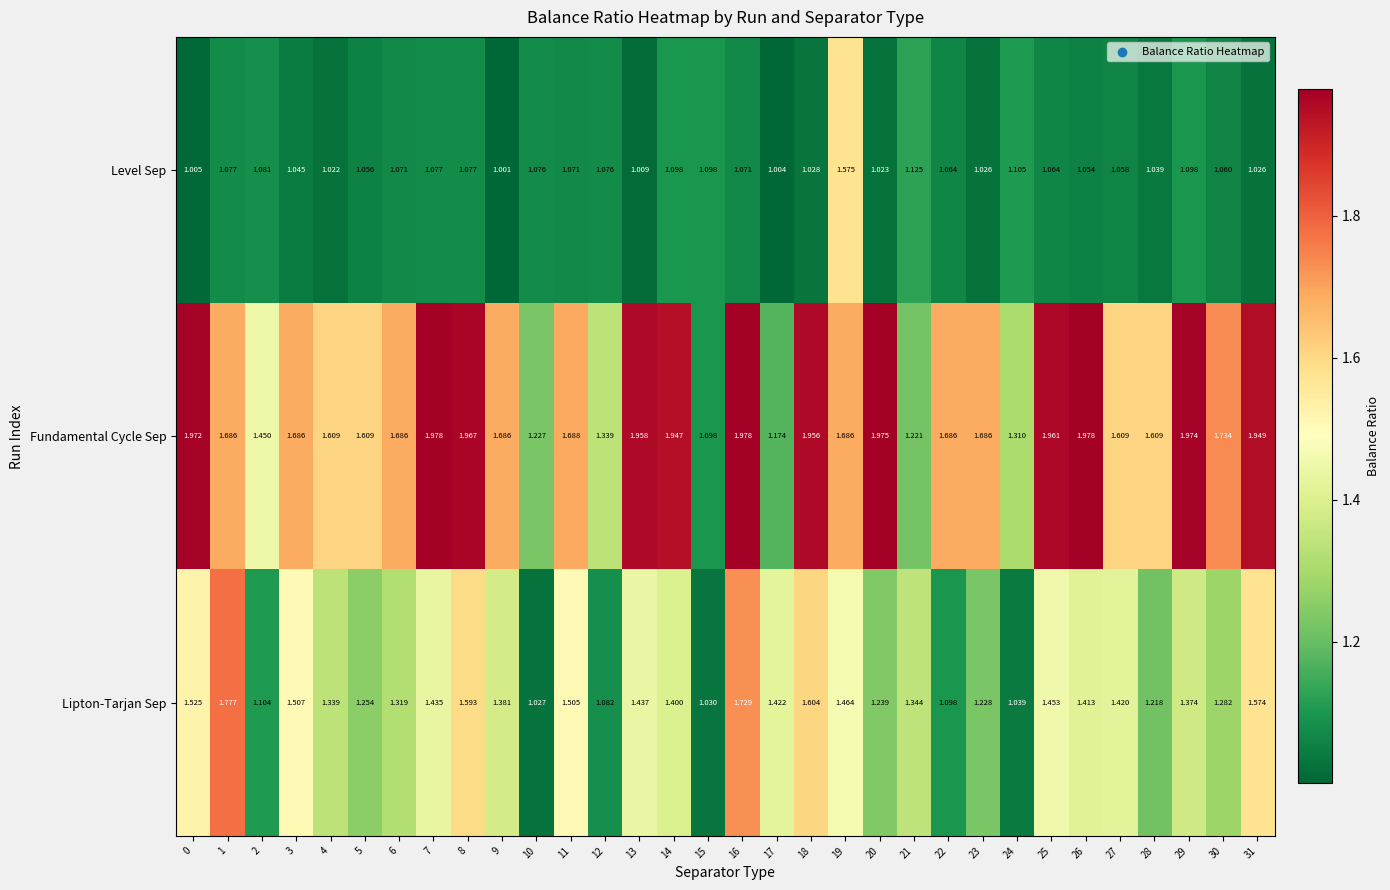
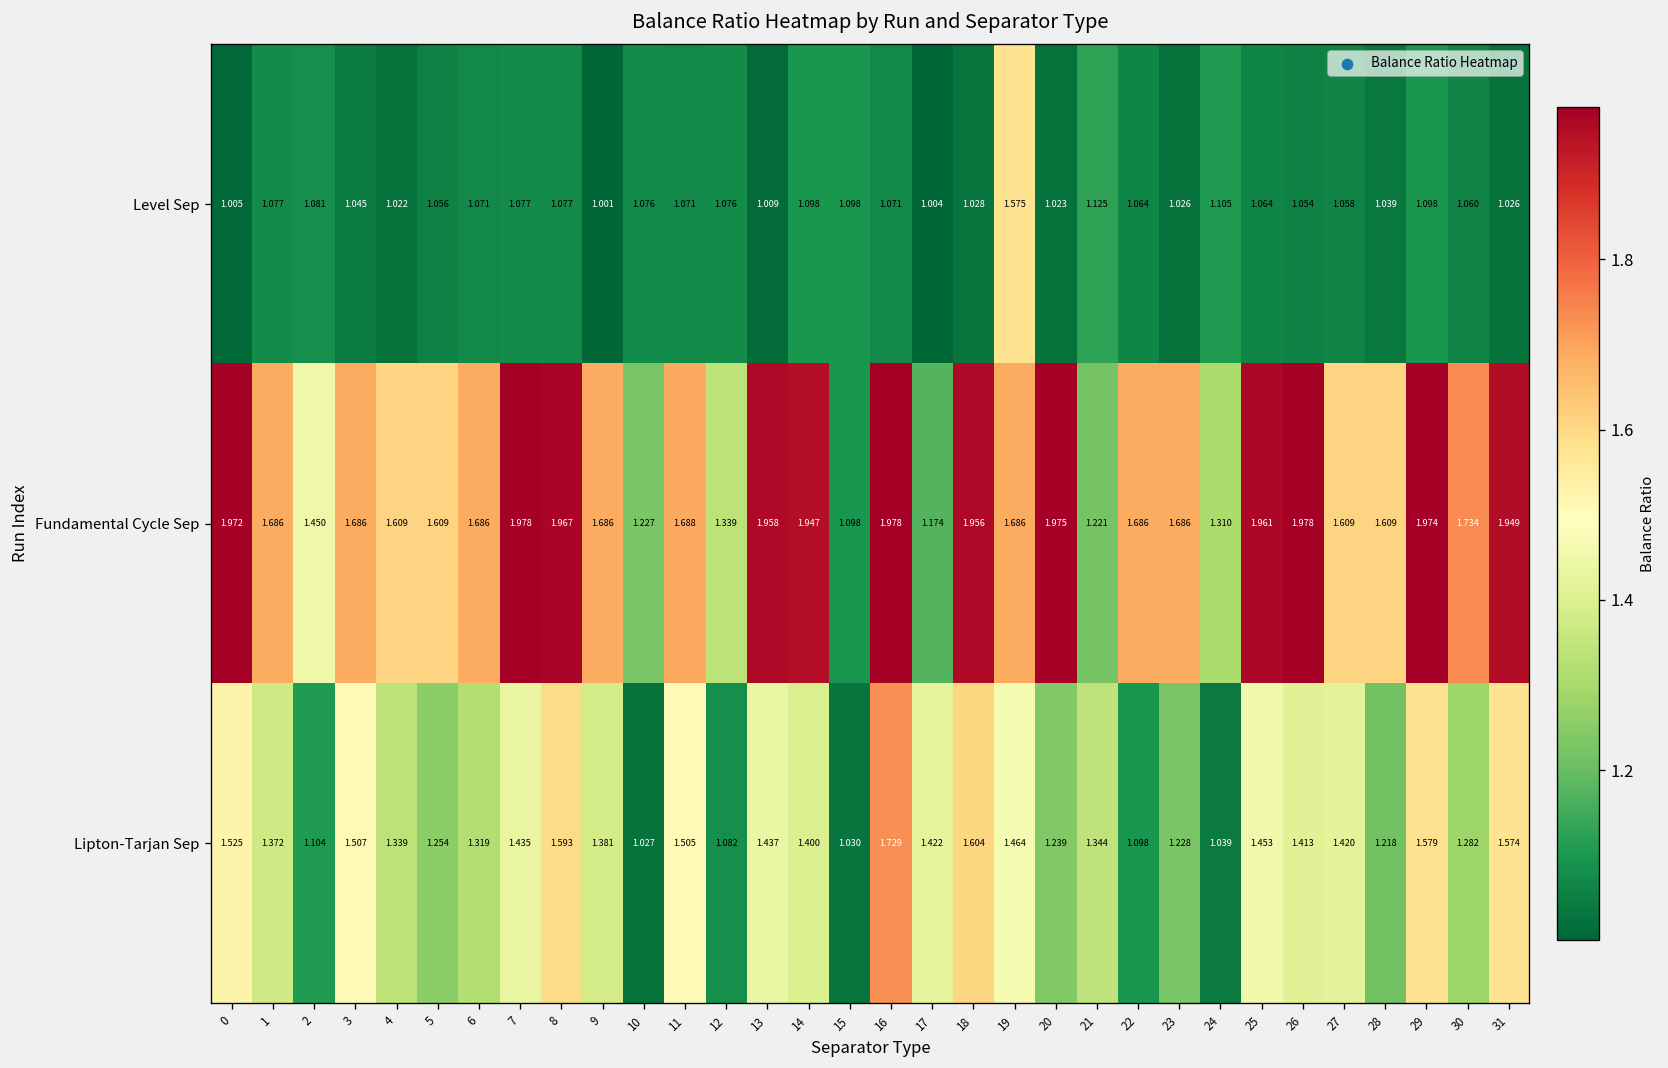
Lipton-Tarjan Sep, 1: 1.777 -> 1.372
Lipton-Tarjan Sep, 29: 1.374 -> 1.579
